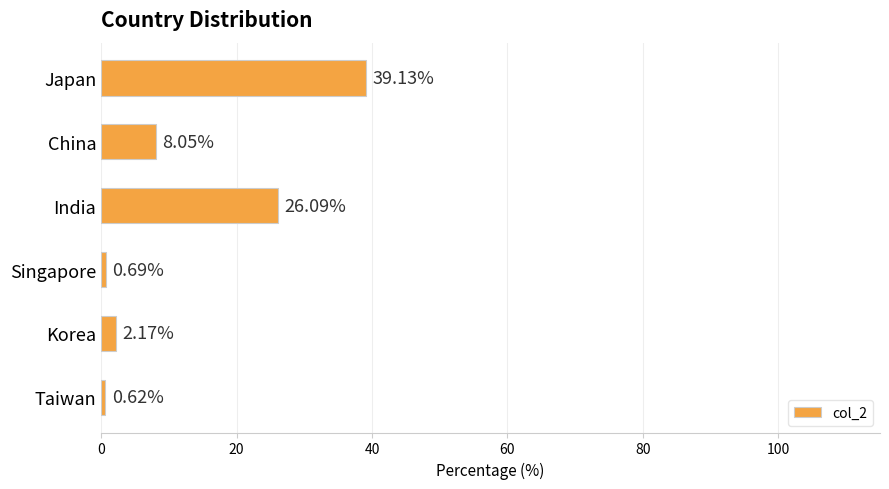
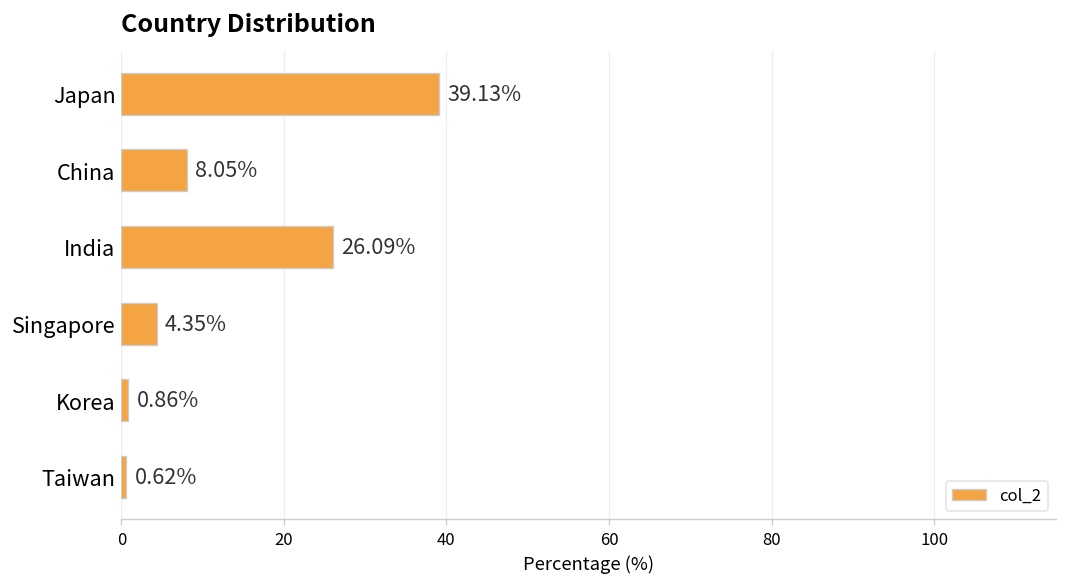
Singapore: 0.69% -> 4.35%
Korea: 2.17% -> 0.86%
